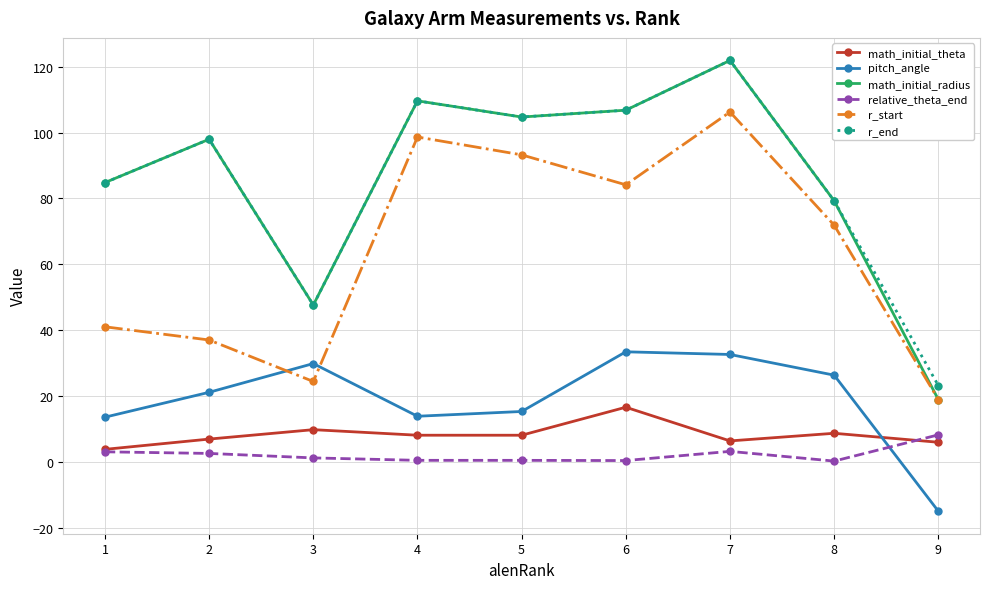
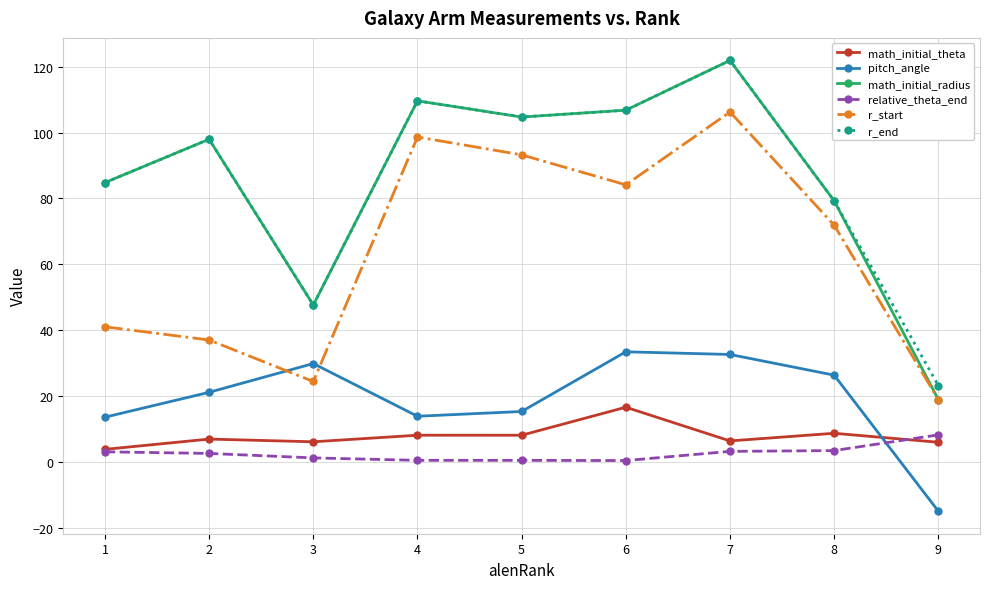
math_initial_theta, 3: 10 -> 6
relative_theta_end, 8: 0 -> 3
